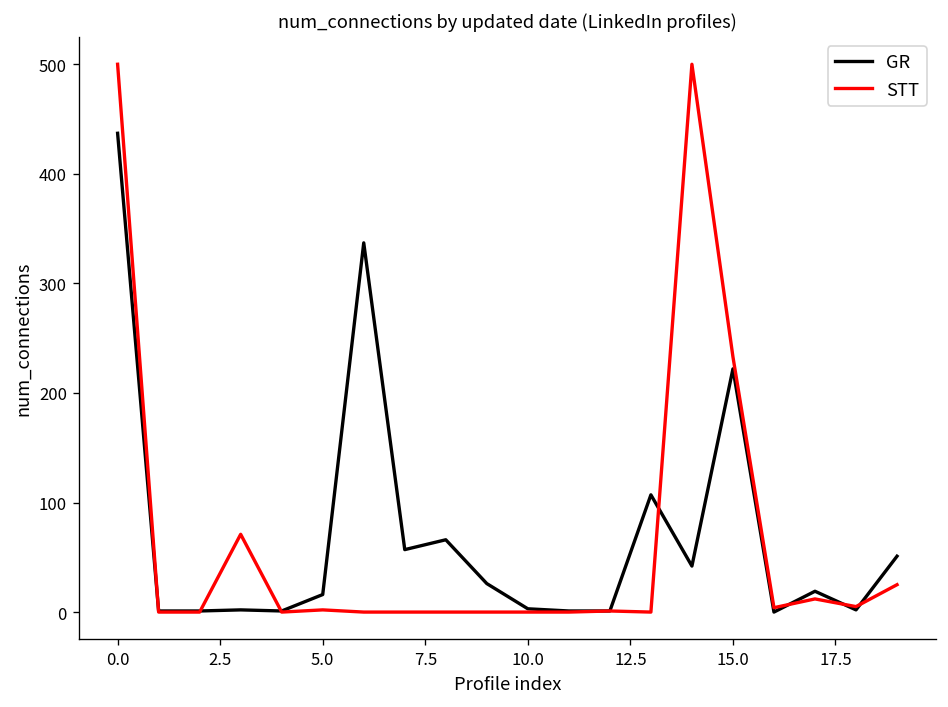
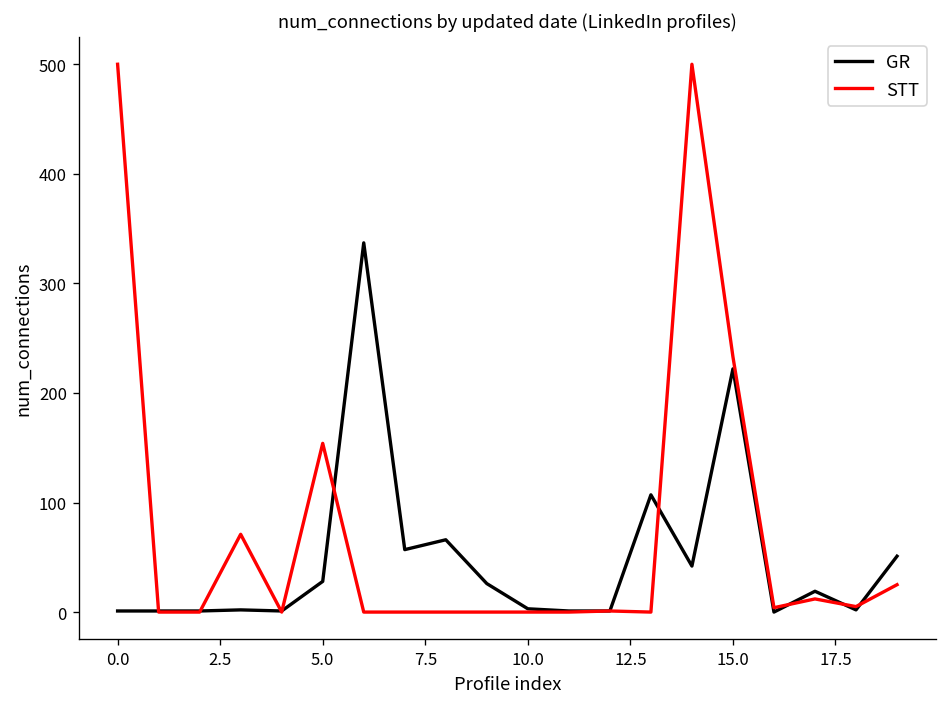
GR, 0.0: 440 -> 0
GR, 5.0: 20 -> 30
STT, 5.0: 0 -> 150
